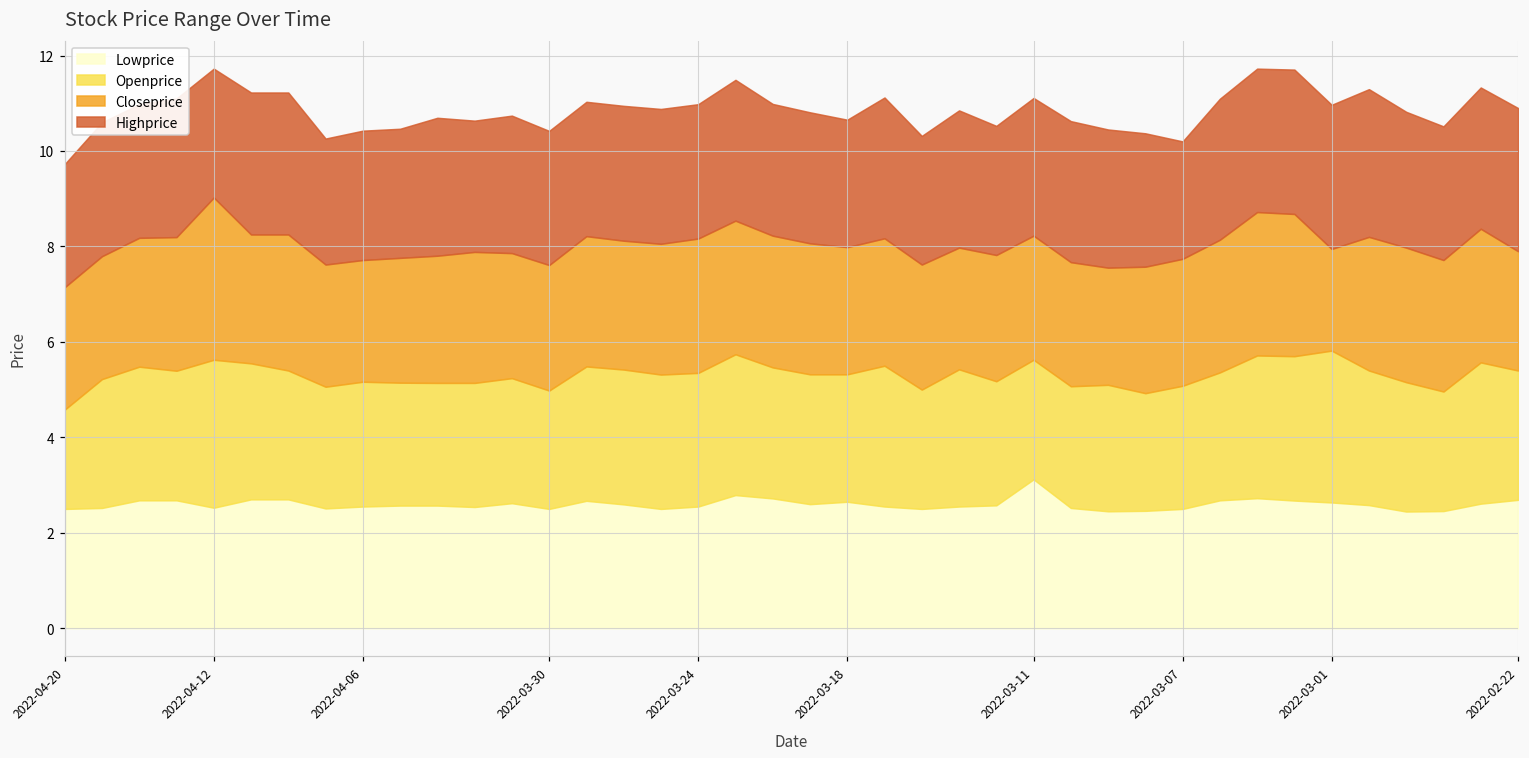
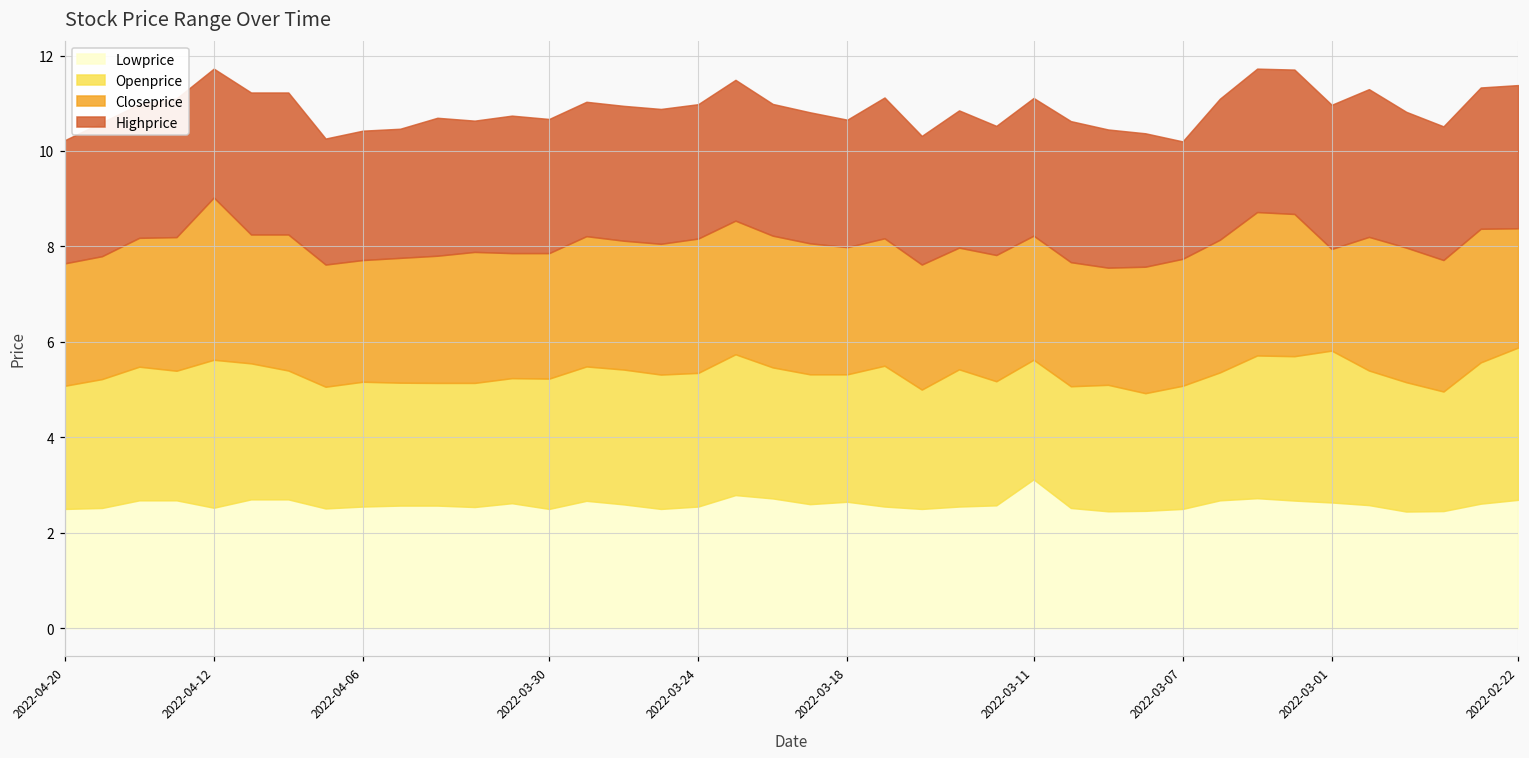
Openprice, 2022-04-20: 2.1 -> 2.6
Openprice, 2022-03-30: 2.5 -> 2.7
Openprice, 2022-02-22: 2.7 -> 3.2
